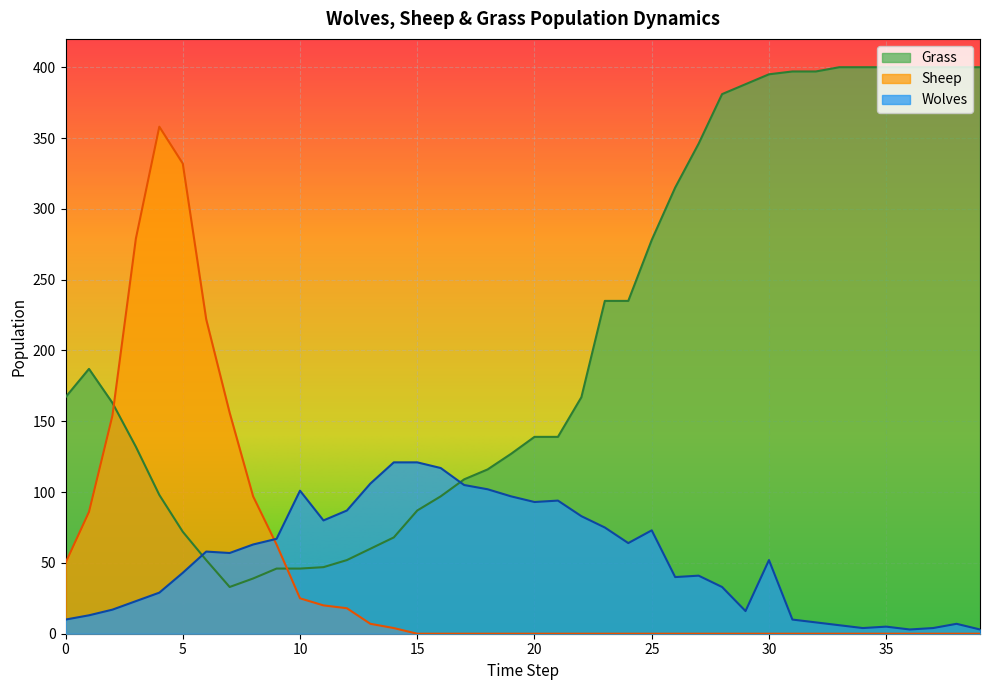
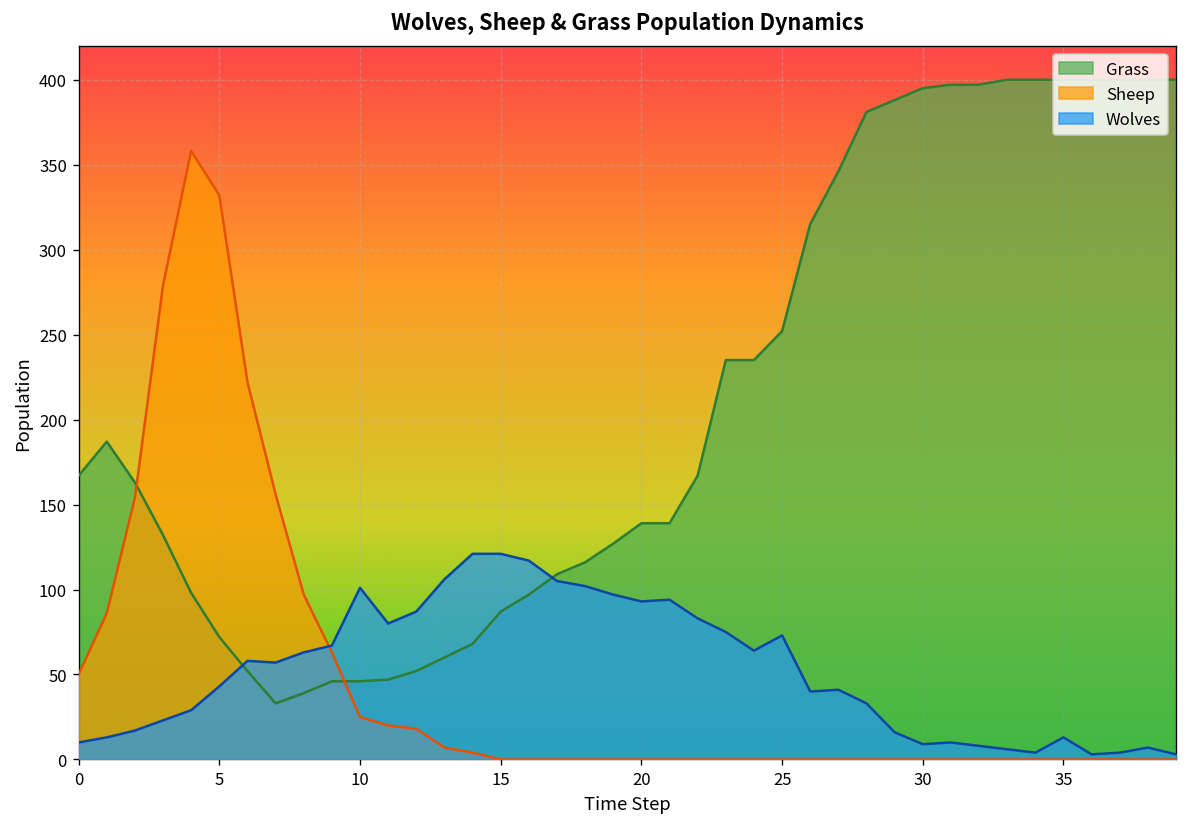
Grass, 25: 278 -> 252
Wolves, 30: 52 -> 9
Wolves, 35: 5 -> 13
